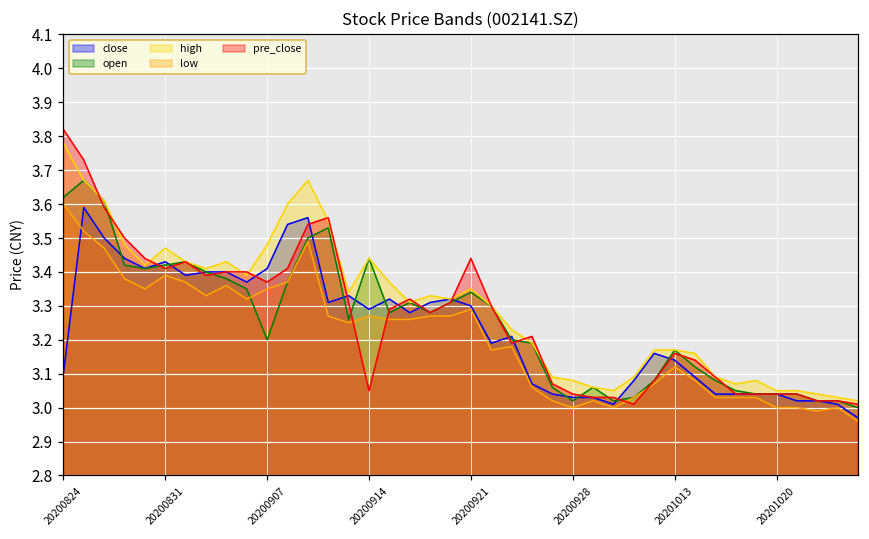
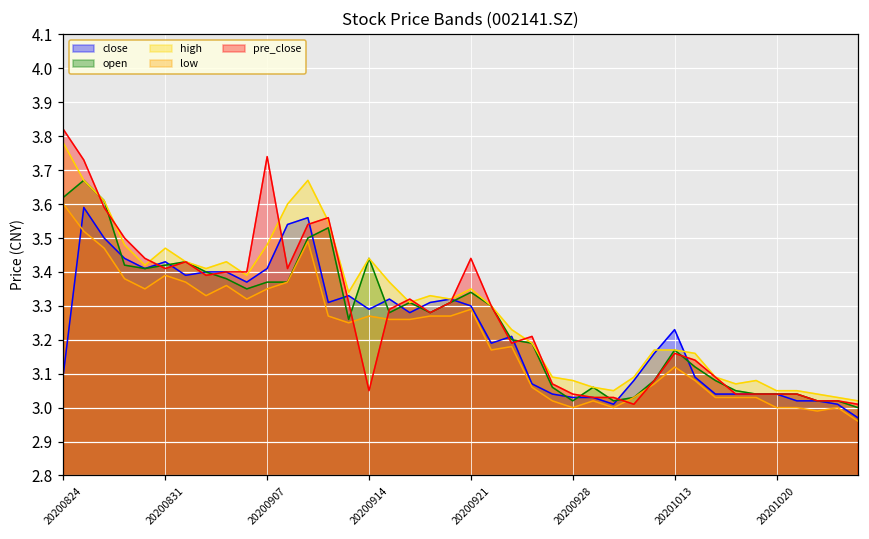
open, 20200907: 3.20 -> 3.37
pre_close, 20200907: 3.37 -> 3.74
close, 20201013: 3.14 -> 3.23
